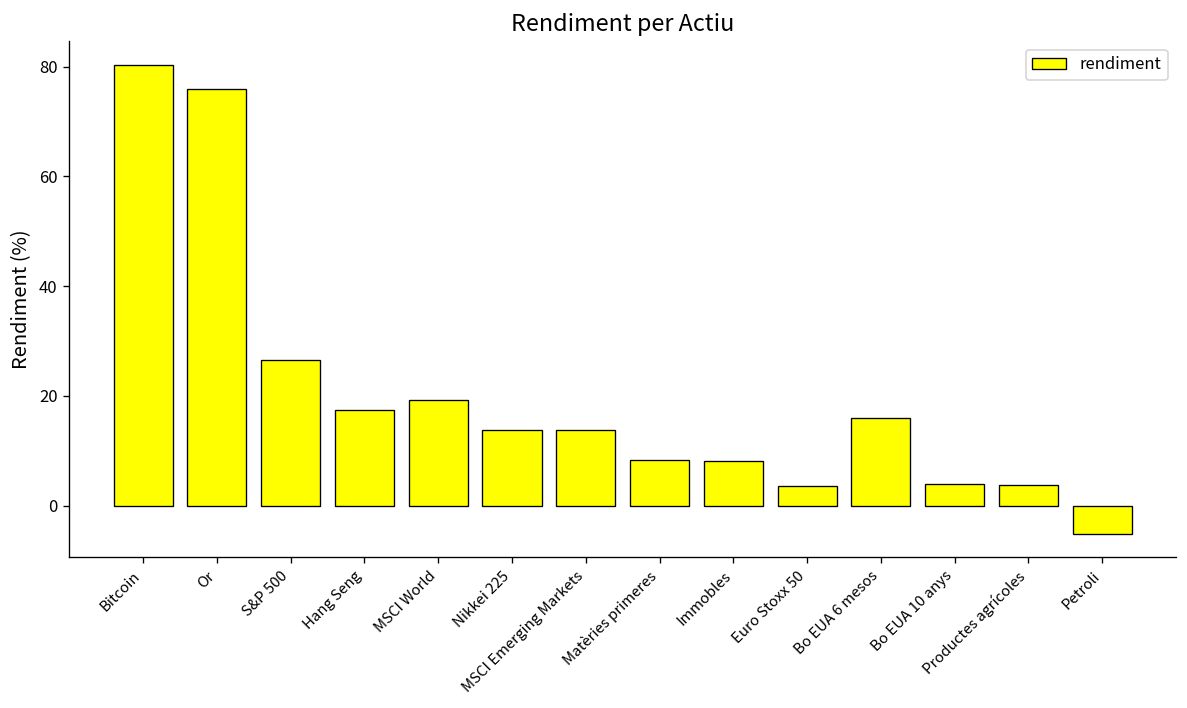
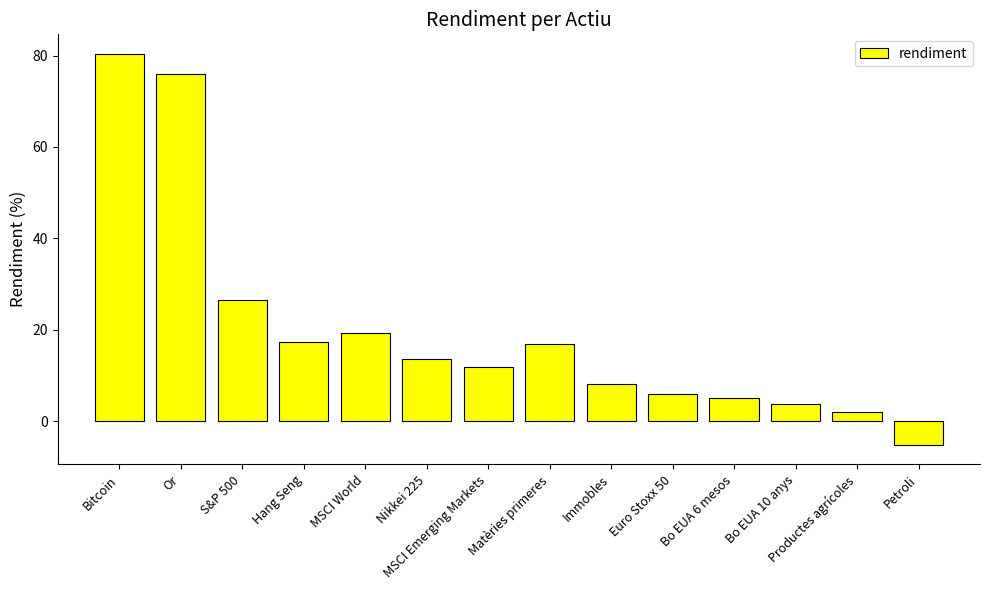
MSCI Emerging Markets: 14 -> 12
Matèries primeres: 8 -> 17
Euro Stoxx 50: 4 -> 6
Bo EUA 6 mesos: 16 -> 5
Productes agrícoles: 4 -> 2
